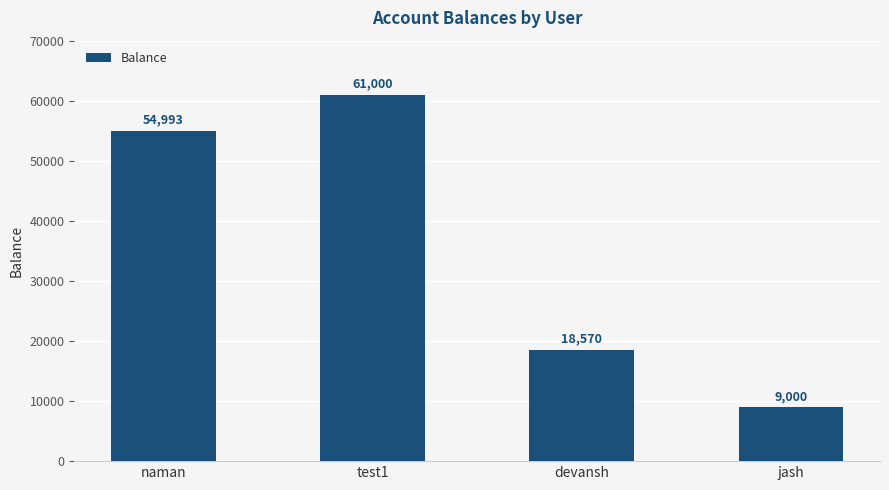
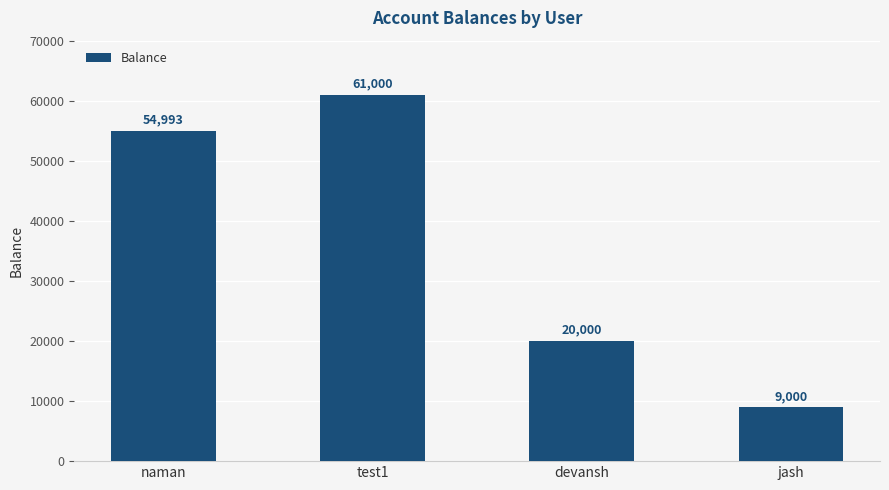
devansh: 18,570 -> 20,000
